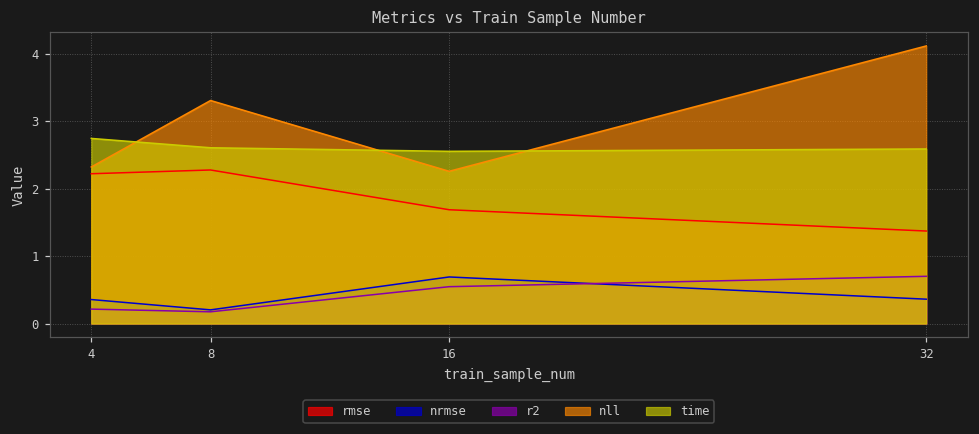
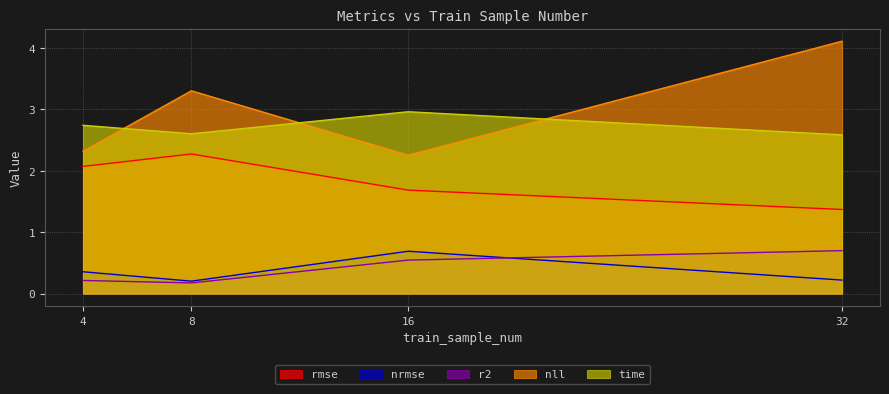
rmse, 4: 2.2 -> 2.1
time, 16: 2.6 -> 3.0
nrmse, 32: 0.4 -> 0.2
